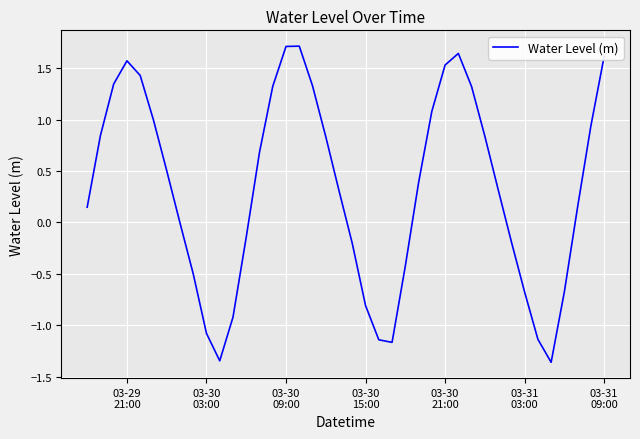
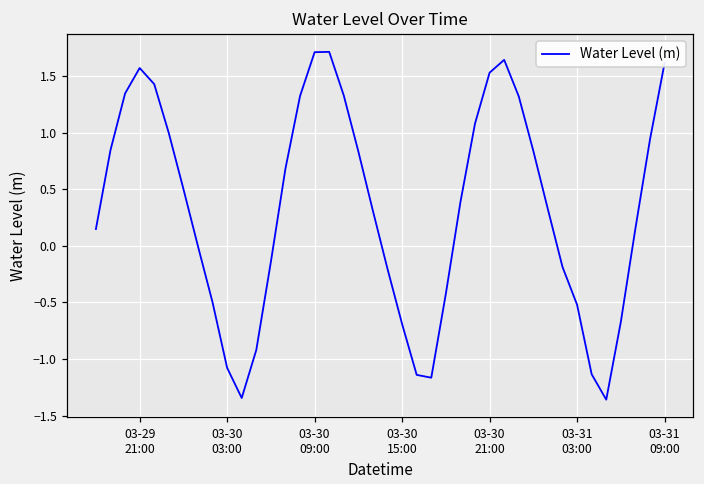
03-30 15:00: -0.81 -> -0.69
03-31 03:00: -0.68 -> -0.52
